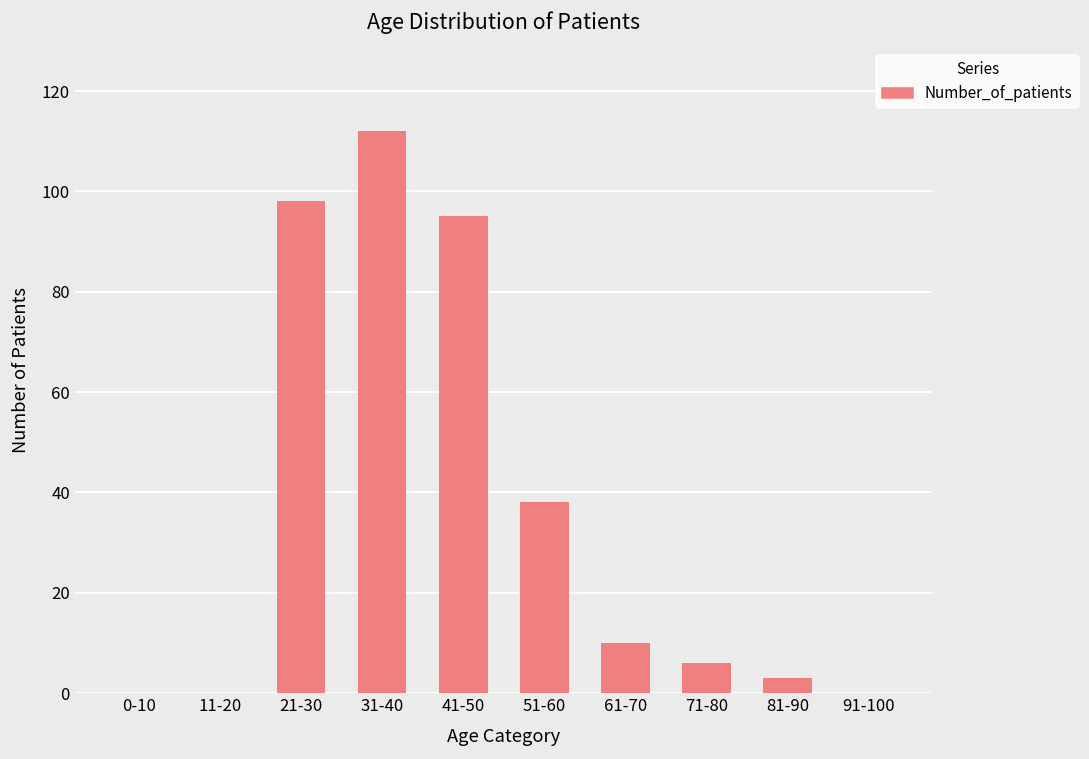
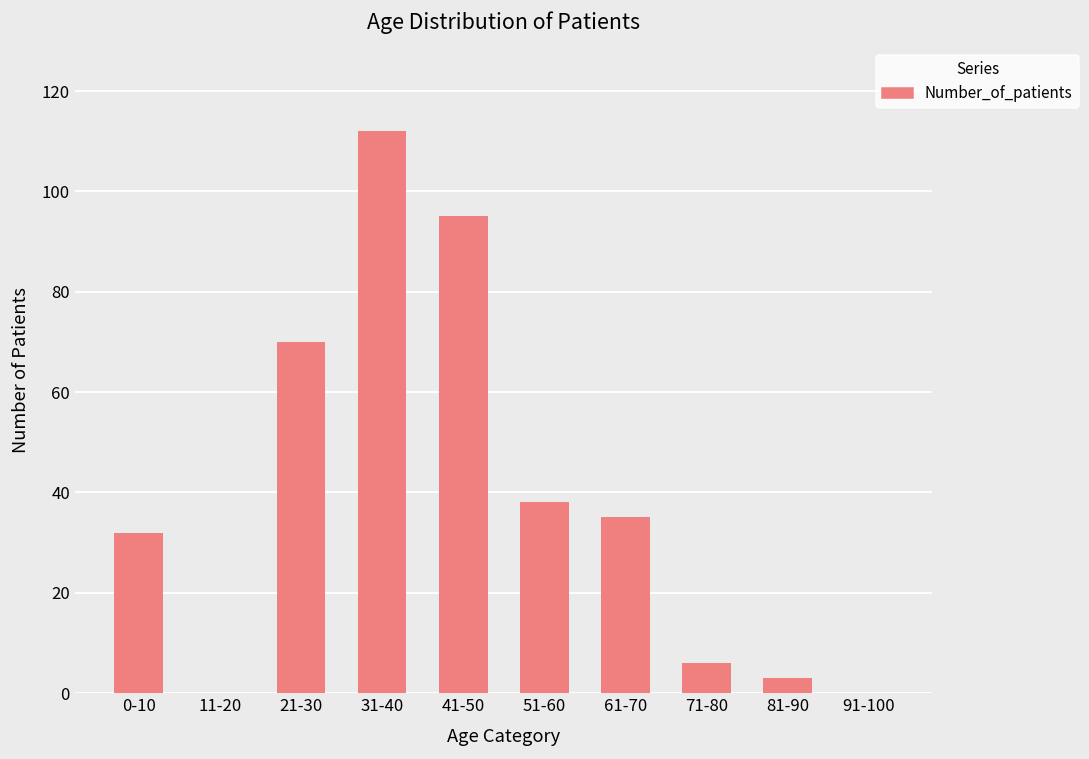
0-10: 0 -> 32
21-30: 98 -> 70
61-70: 10 -> 35
